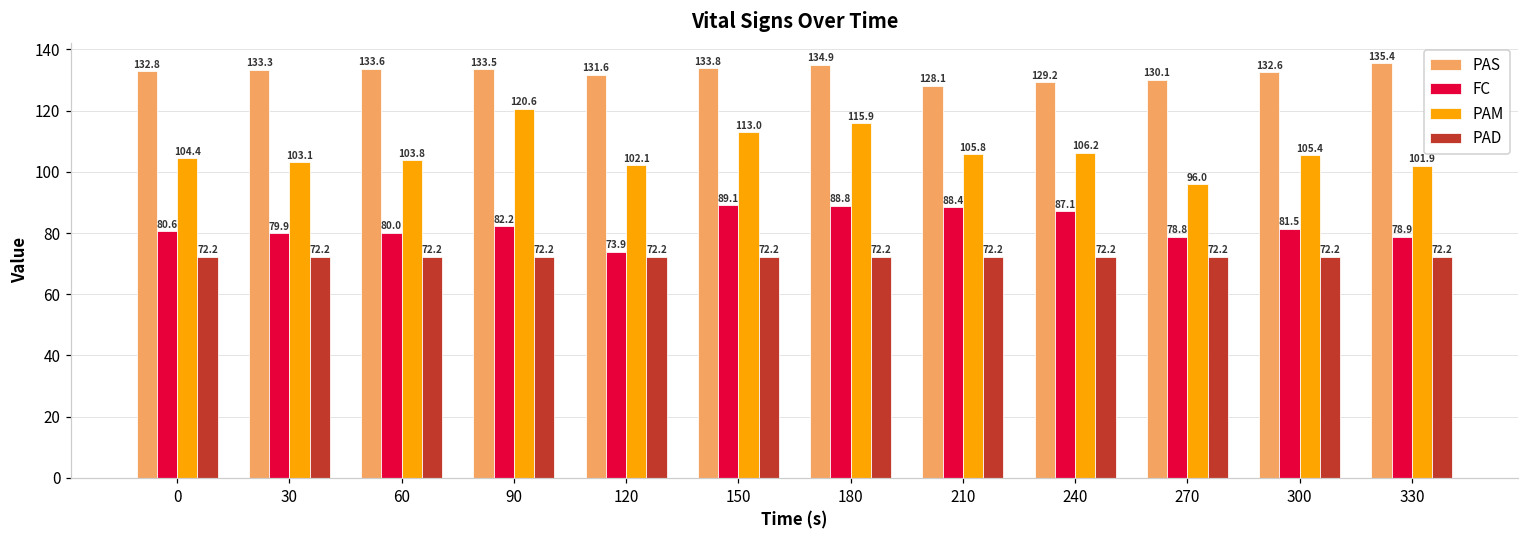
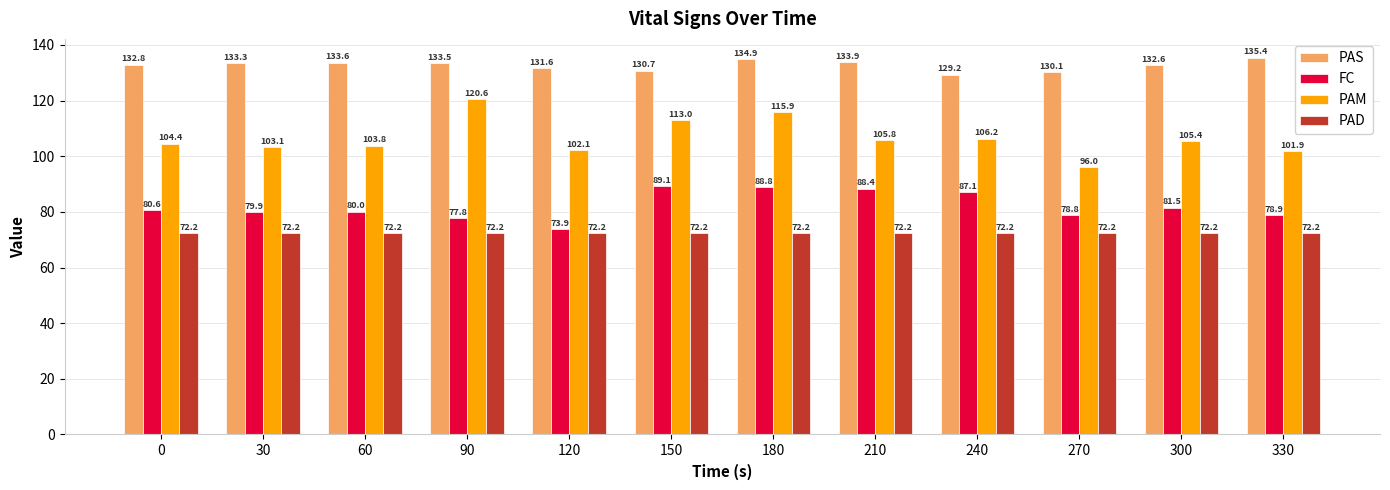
FC, 90: 82.2 -> 77.8
PAS, 150: 133.8 -> 130.7
PAS, 210: 128.1 -> 133.9
